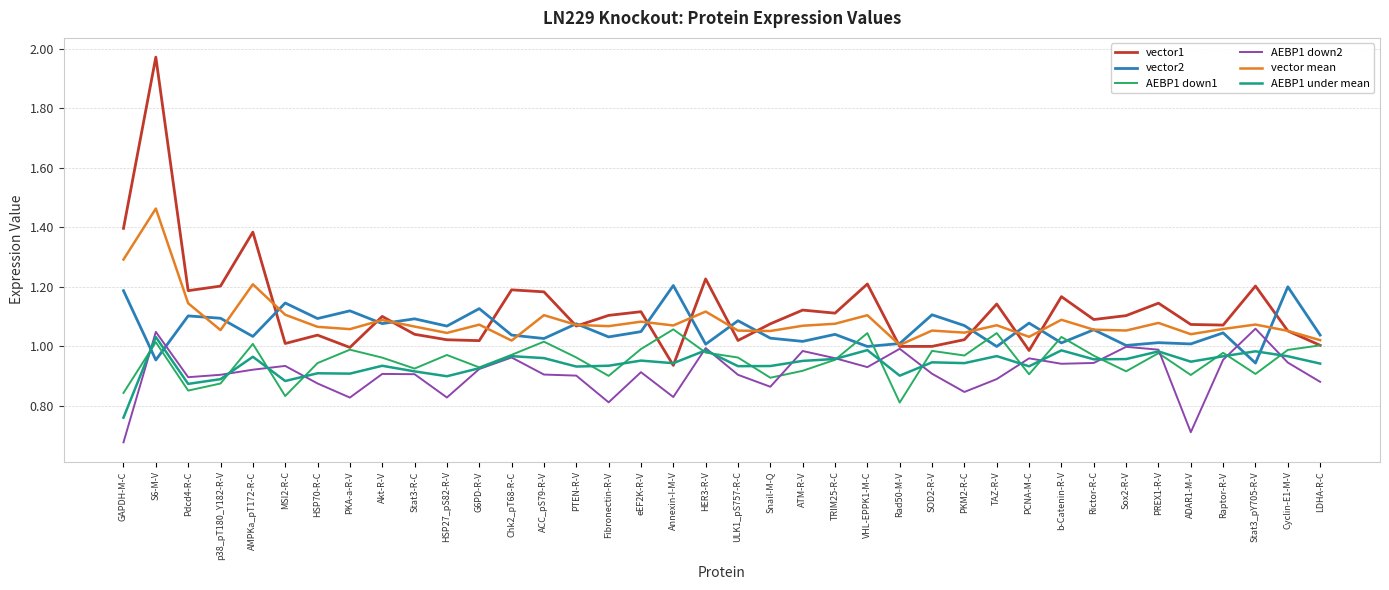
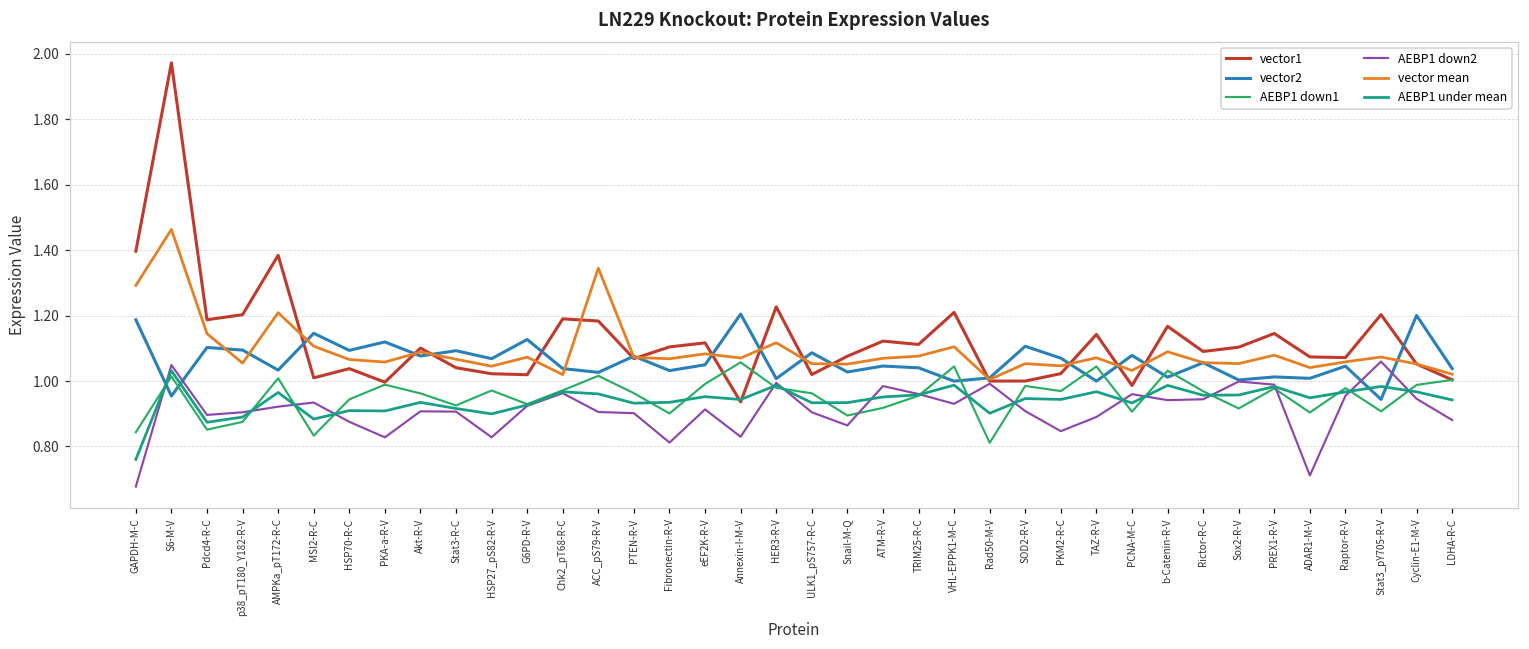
vector mean, ACC_pS79-R-V: 1.11 -> 1.35
vector2, ATM-R-V: 1.02 -> 1.05
